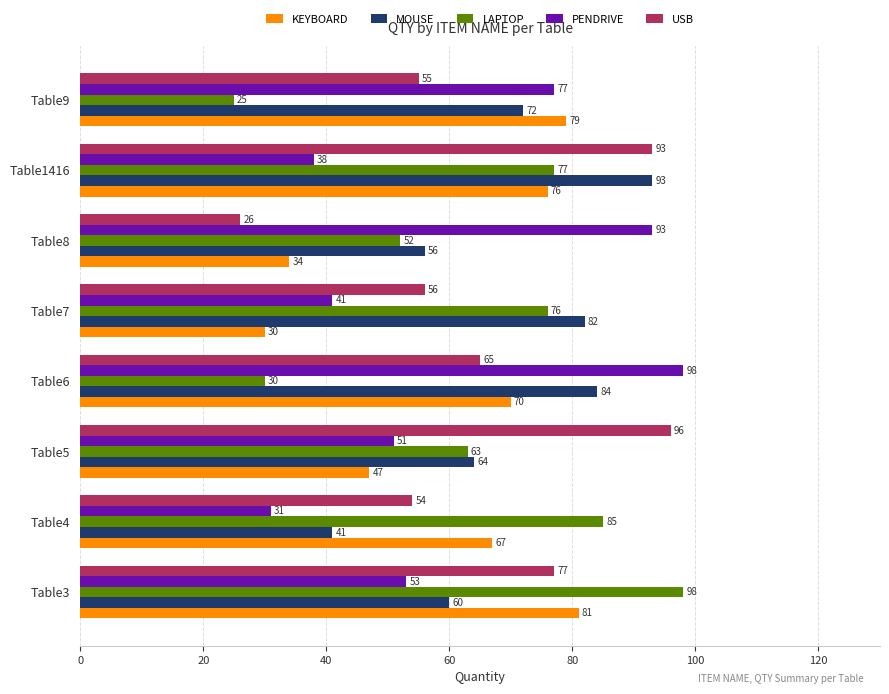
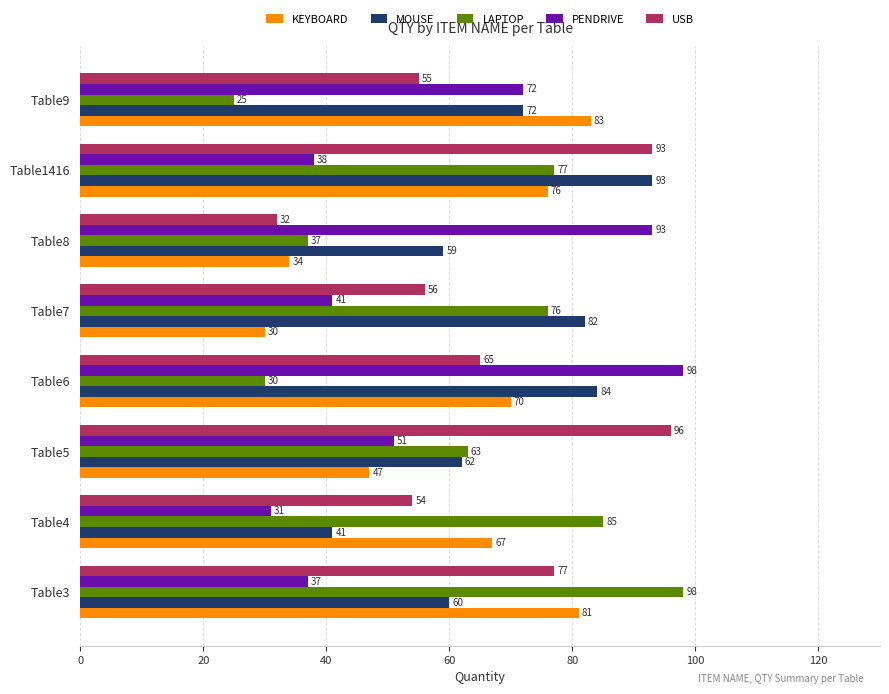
PENDRIVE, Table9: 77 -> 72
KEYBOARD, Table9: 79 -> 83
USB, Table8: 26 -> 32
LAPTOP, Table8: 52 -> 37
MOUSE, Table8: 56 -> 59
MOUSE, Table5: 64 -> 62
PENDRIVE, Table3: 53 -> 37
